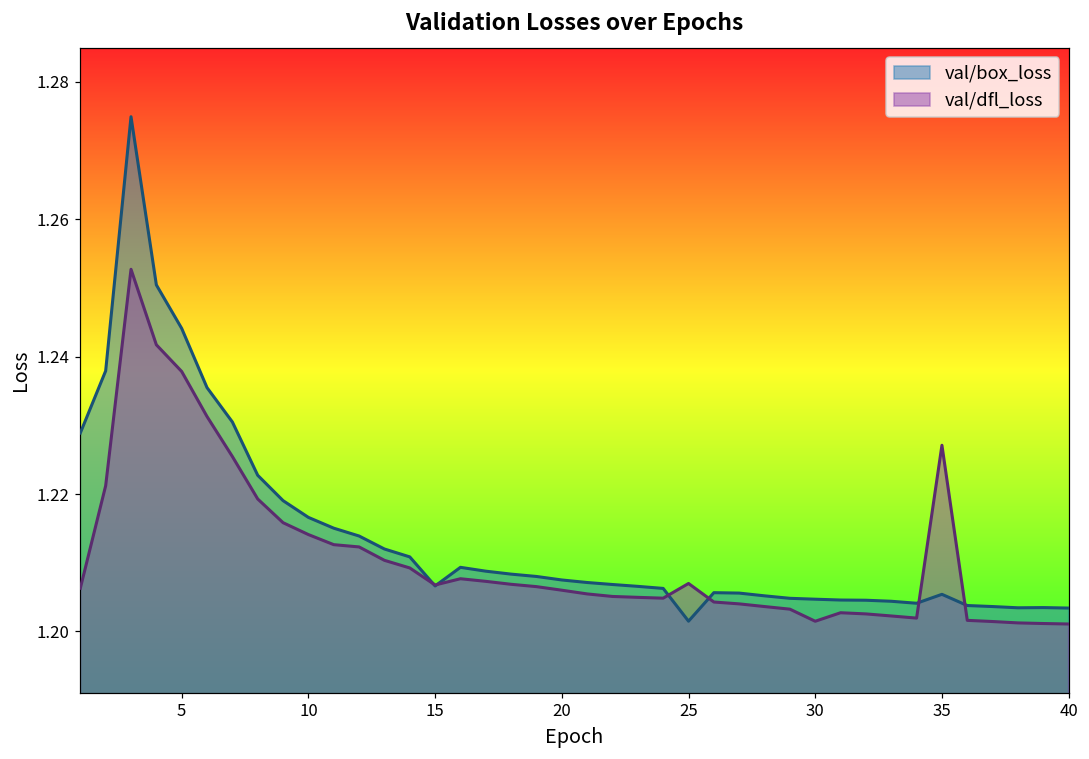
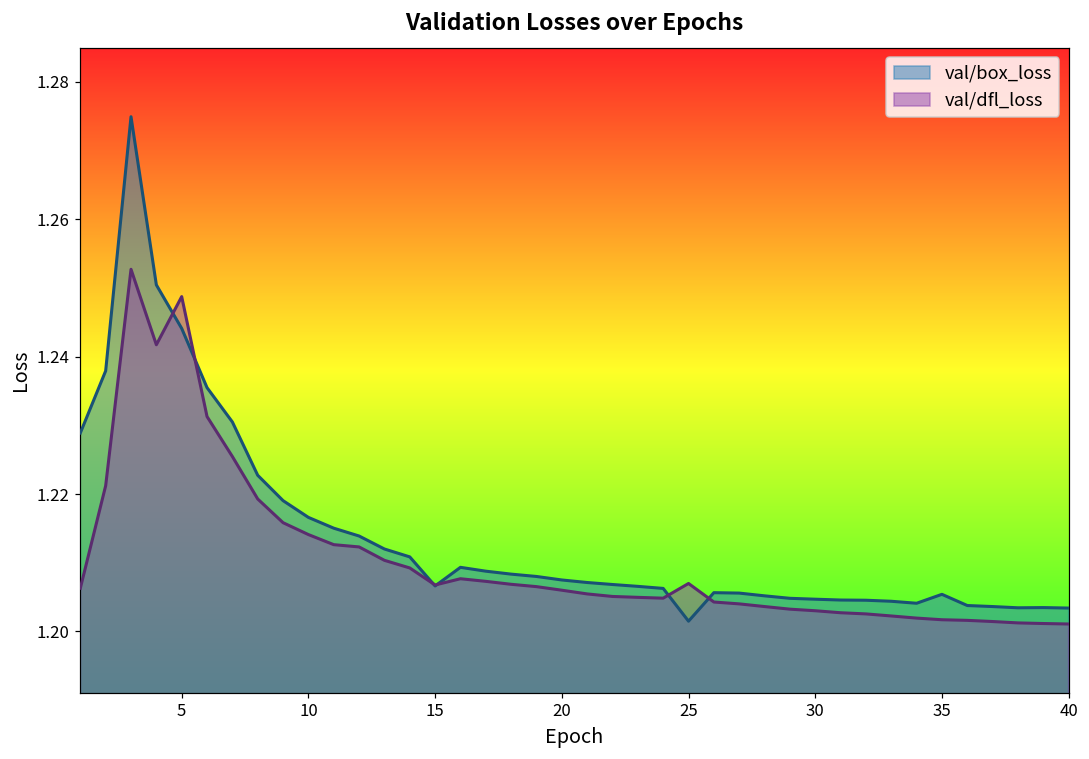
val/dfl_loss, 5: 1.238 -> 1.249
val/dfl_loss, 30: 1.201 -> 1.203
val/dfl_loss, 35: 1.227 -> 1.202
